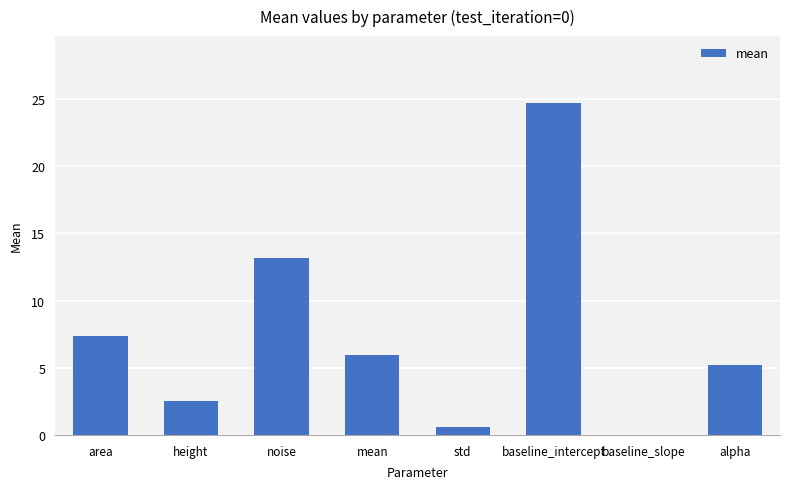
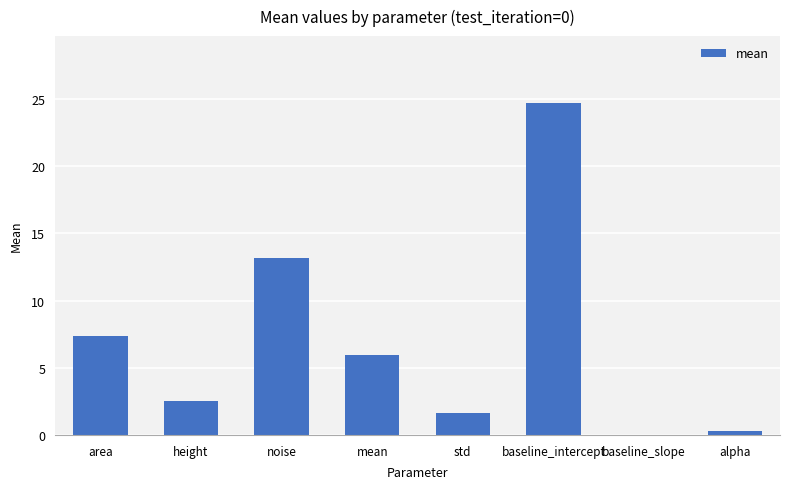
std: 0.6 -> 1.6
alpha: 5.2 -> 0.3
